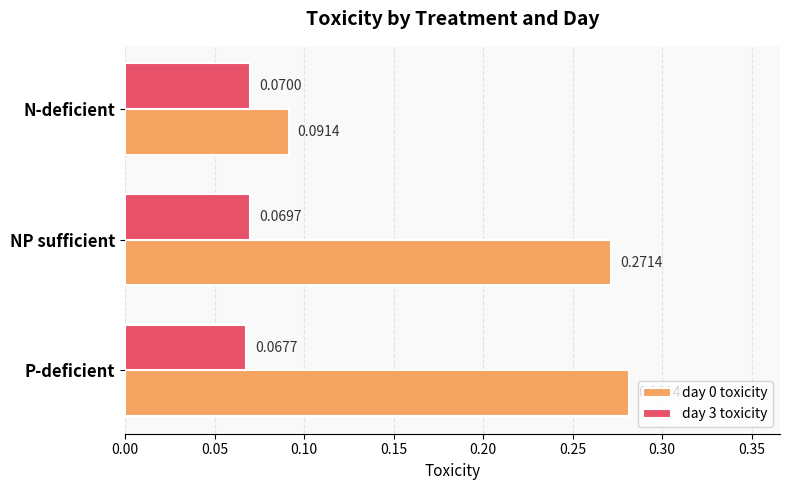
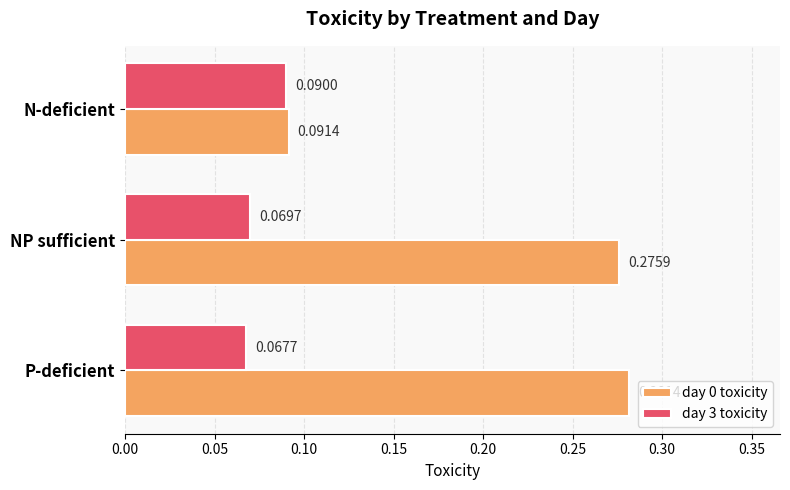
day 3 toxicity, N-deficient: 0.0700 -> 0.0900
day 0 toxicity, NP sufficient: 0.2714 -> 0.2759
